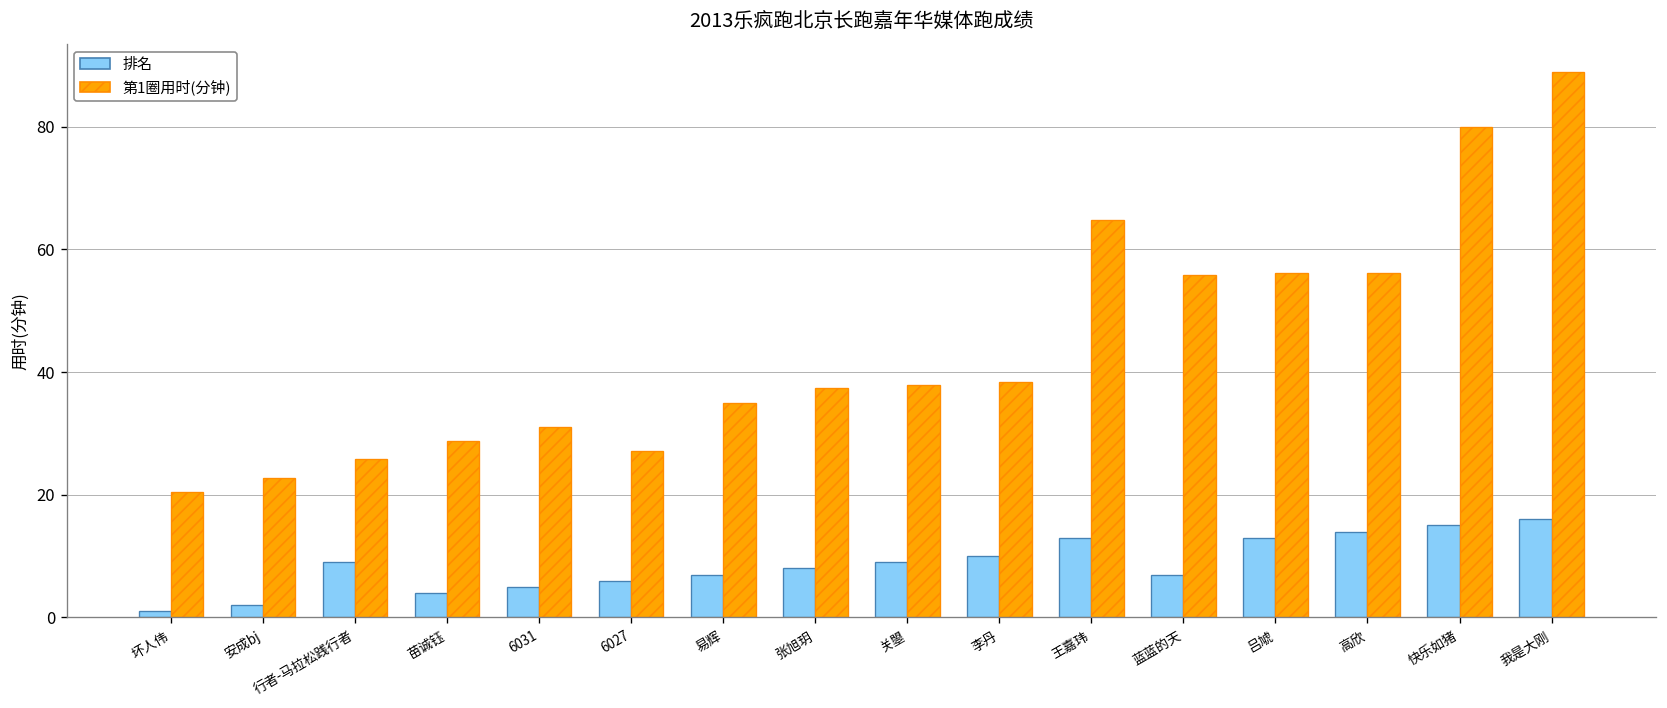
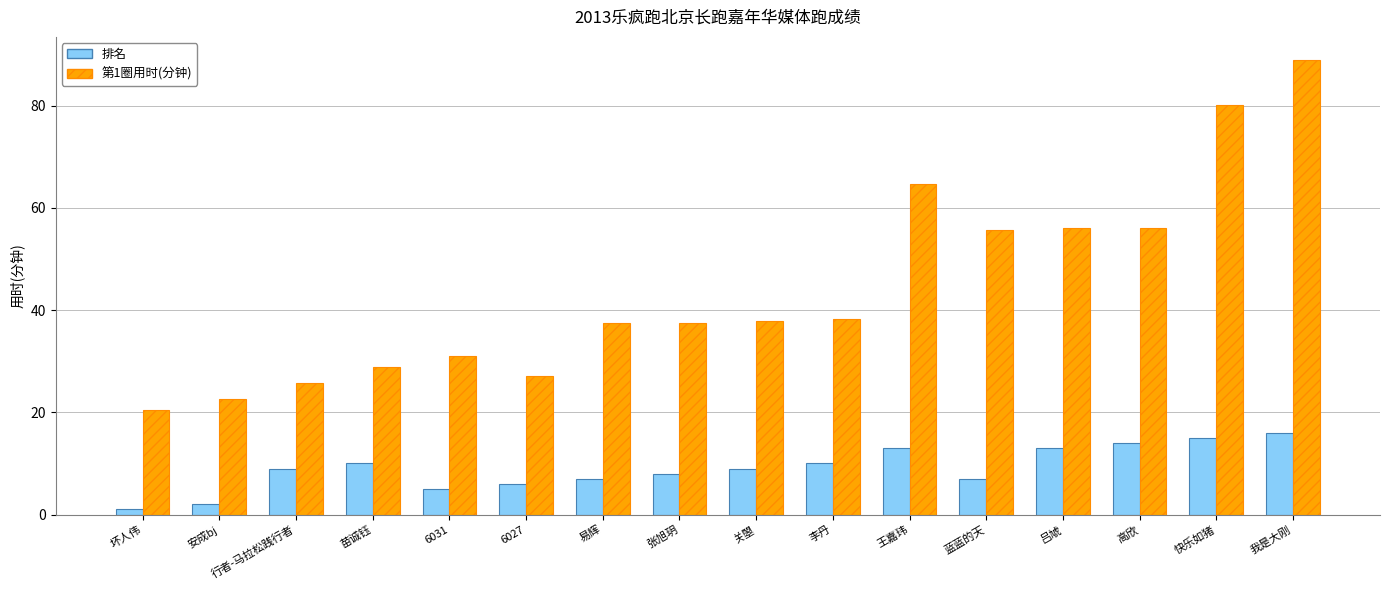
排名, 苗诚钰: 4 -> 10
第1圈用时(分钟), 易辉: 35 -> 37
